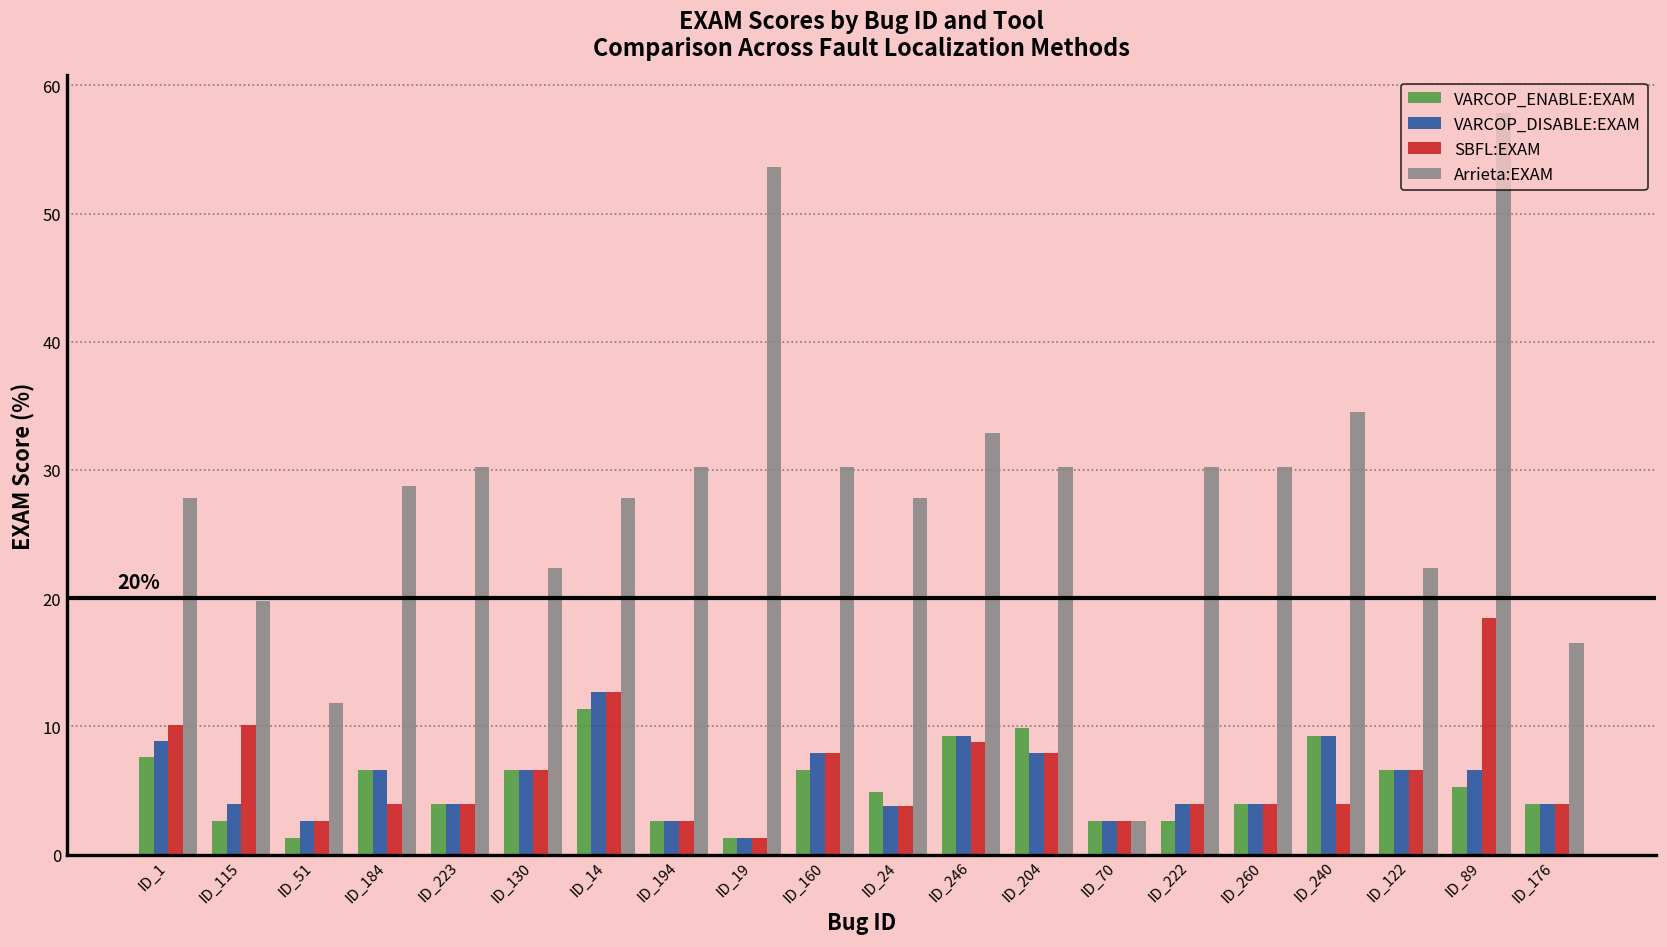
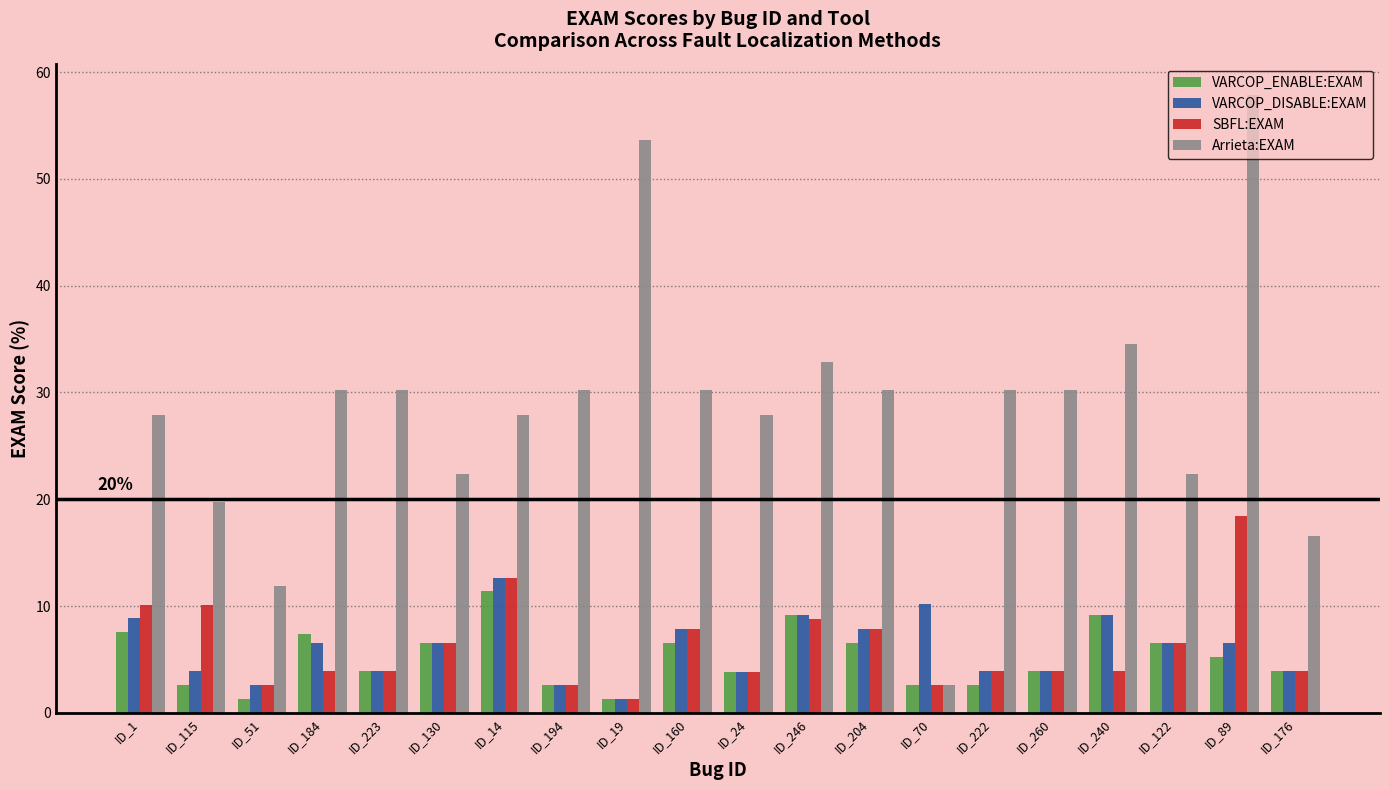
VARCOP_ENABLE:EXAM, ID_184: 6.6 -> 7.4
Arrieta:EXAM, ID_184: 28.7 -> 30.3
VARCOP_ENABLE:EXAM, ID_24: 4.9 -> 3.8
VARCOP_ENABLE:EXAM, ID_204: 9.9 -> 6.6
VARCOP_DISABLE:EXAM, ID_70: 2.6 -> 10.2
